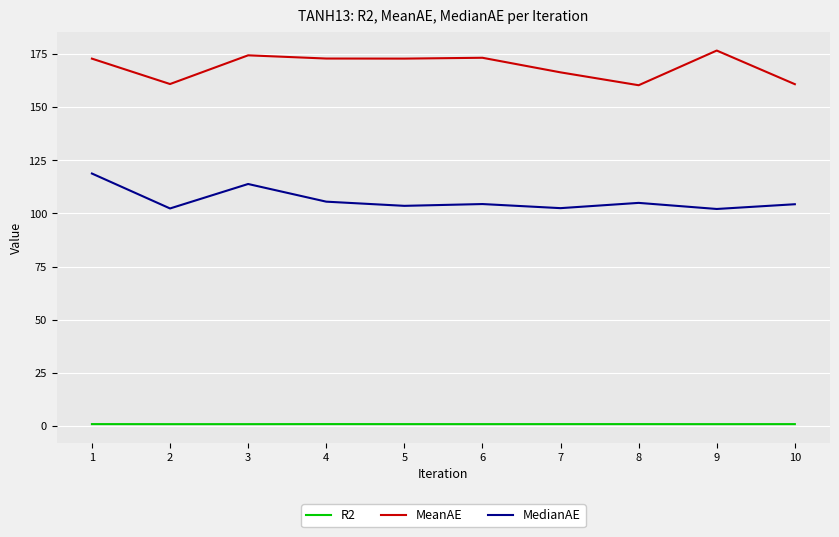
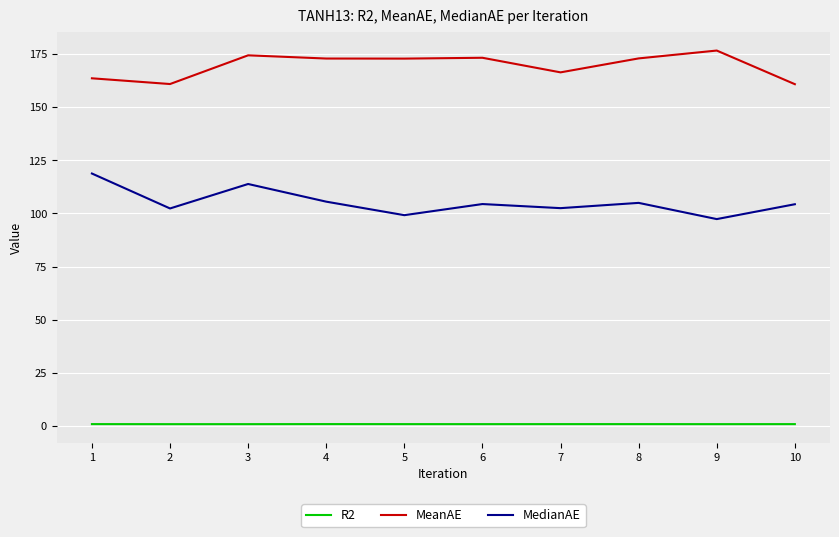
MeanAE, 1: 173 -> 164
MedianAE, 5: 104 -> 99
MeanAE, 8: 160 -> 173
MedianAE, 9: 102 -> 97
